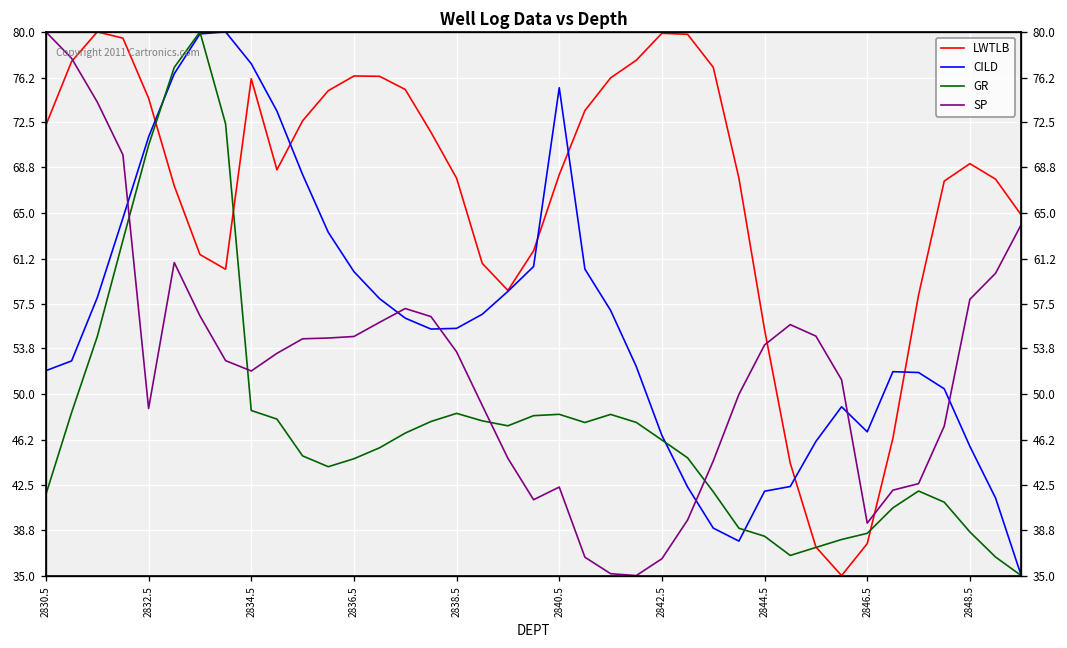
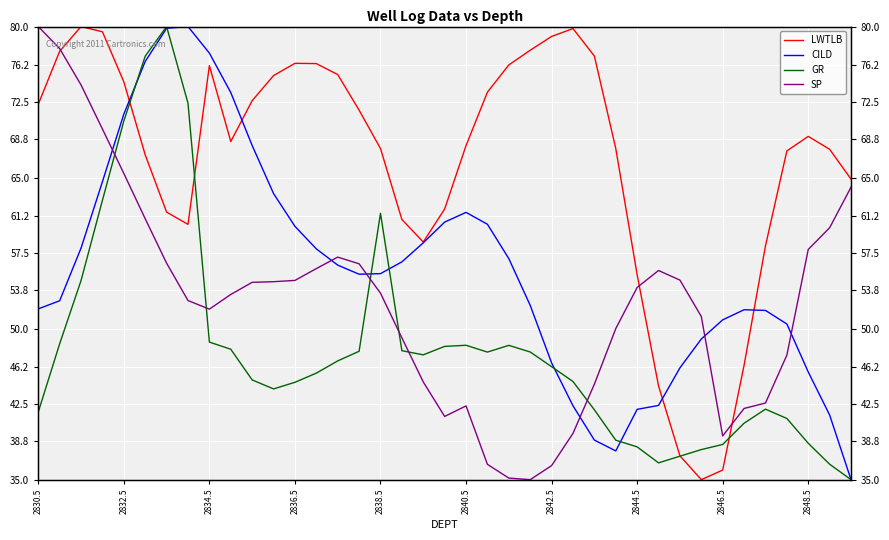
SP, 2832.5: 48.8 -> 65.4
GR, 2838.5: 48.4 -> 61.5
CILD, 2840.5: 75.4 -> 61.5
LWTLB, 2842.5: 79.9 -> 79.0
LWTLB, 2846.5: 37.6 -> 36.0
CILD, 2846.5: 46.9 -> 50.9
